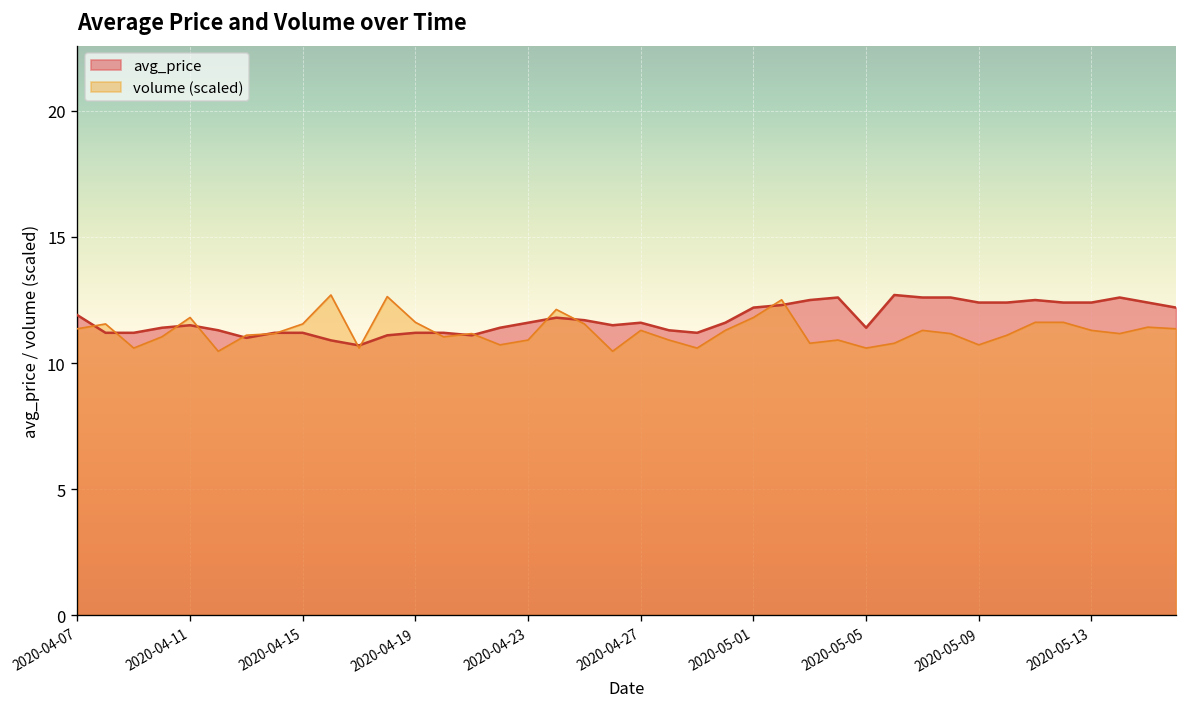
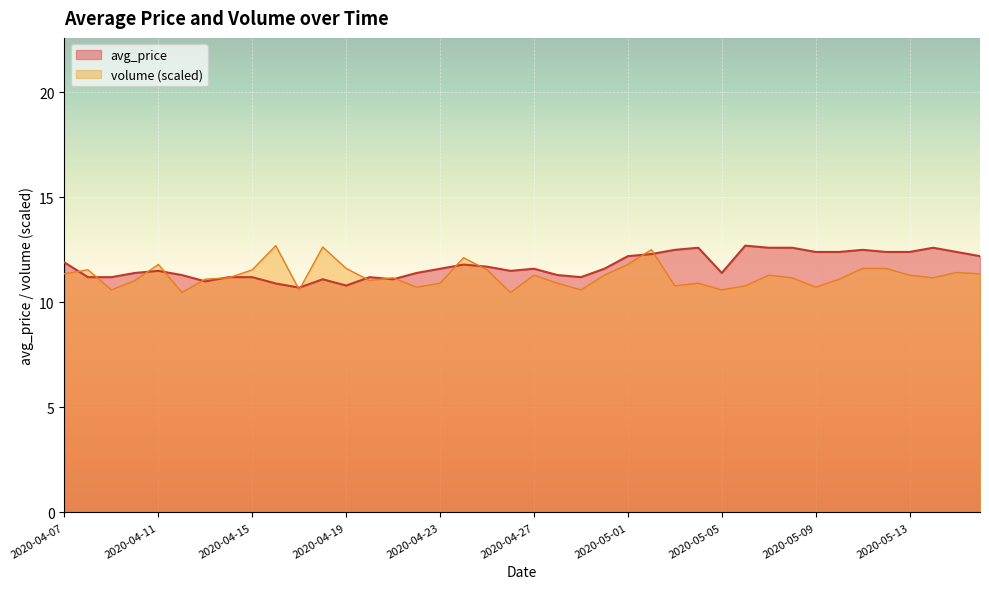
avg_price, 2020-04-19: 11.2 -> 10.8
